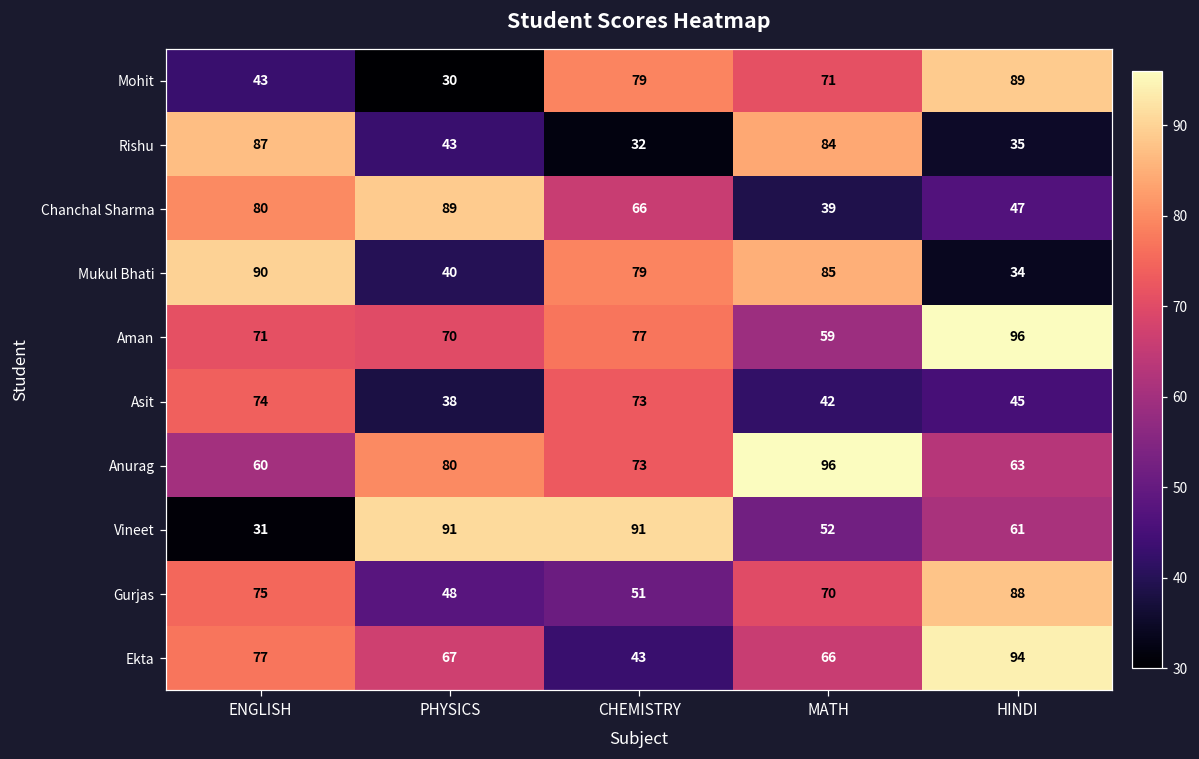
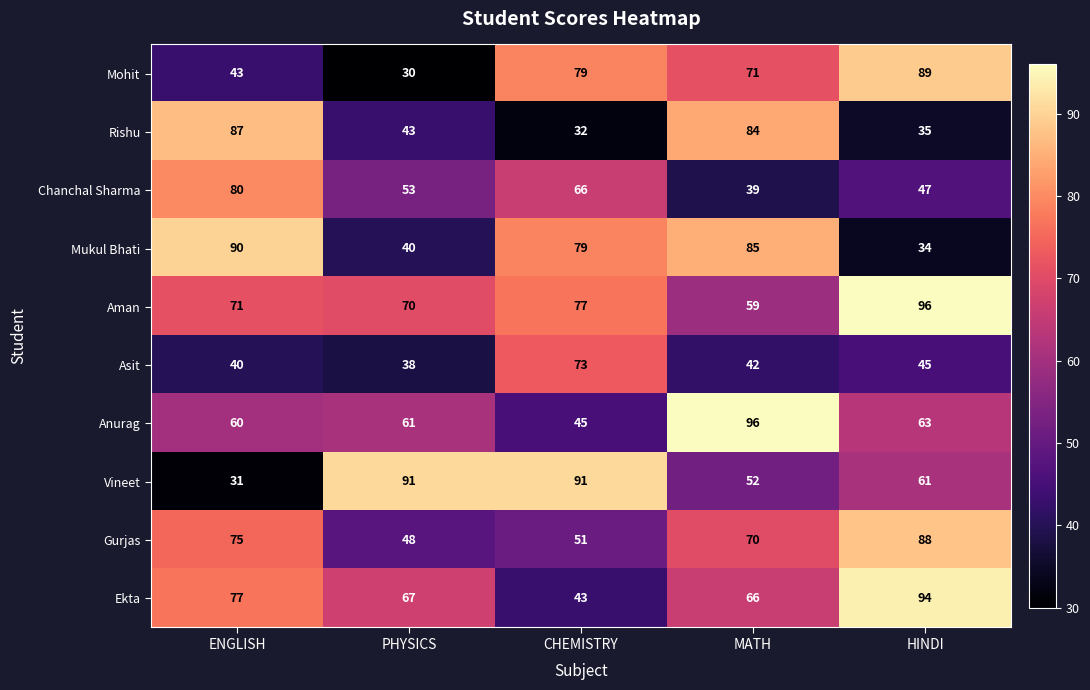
Chanchal Sharma, PHYSICS: 89 -> 53
Asit, ENGLISH: 74 -> 40
Anurag, PHYSICS: 80 -> 61
Anurag, CHEMISTRY: 73 -> 45
